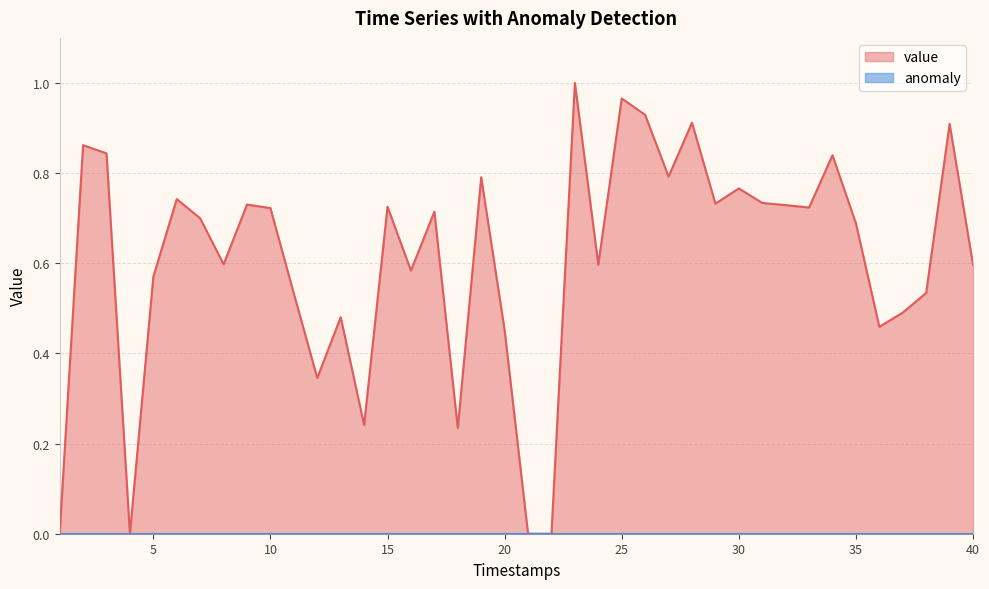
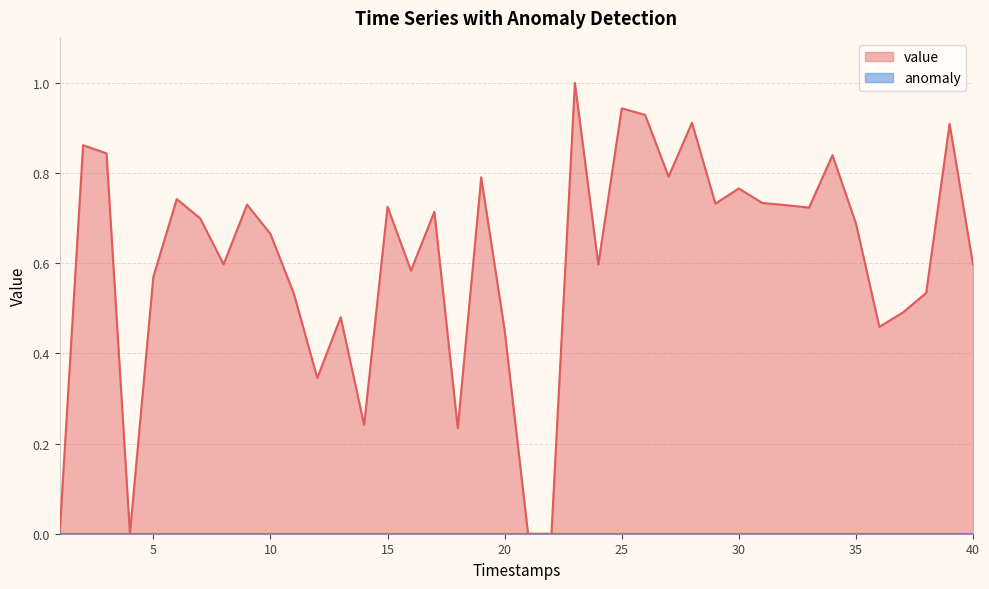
value, 10: 0.72 -> 0.67
value, 25: 0.97 -> 0.94
